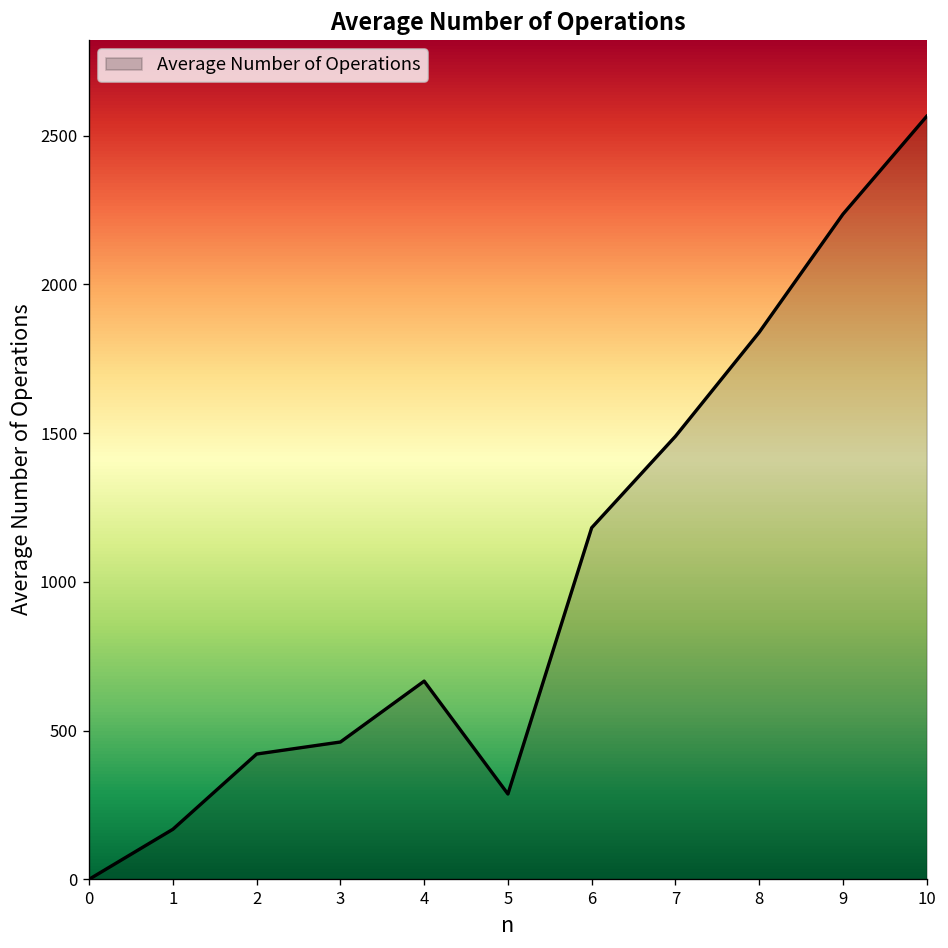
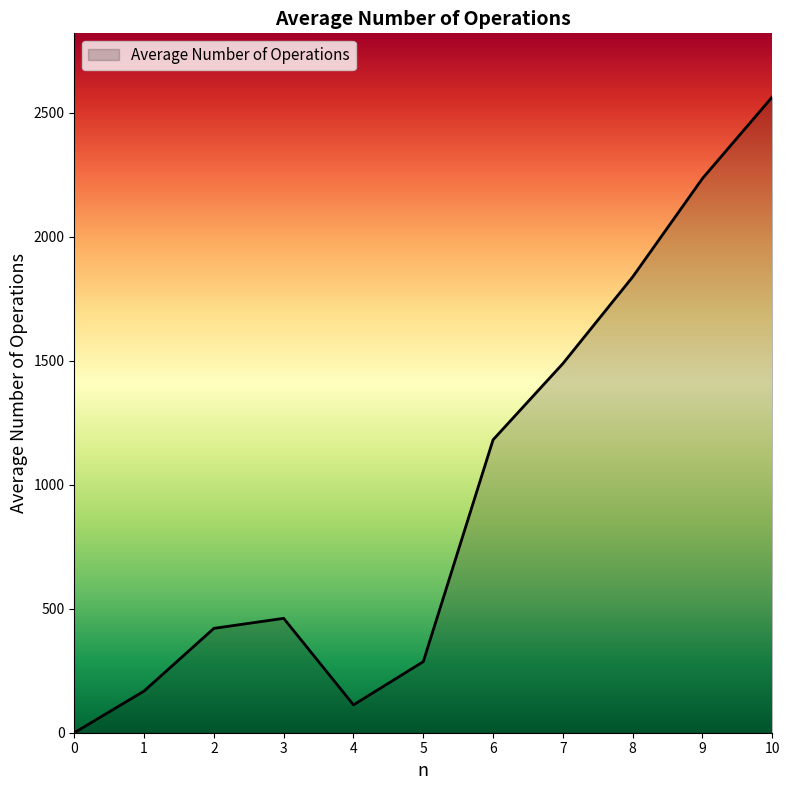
4: 670 -> 110
